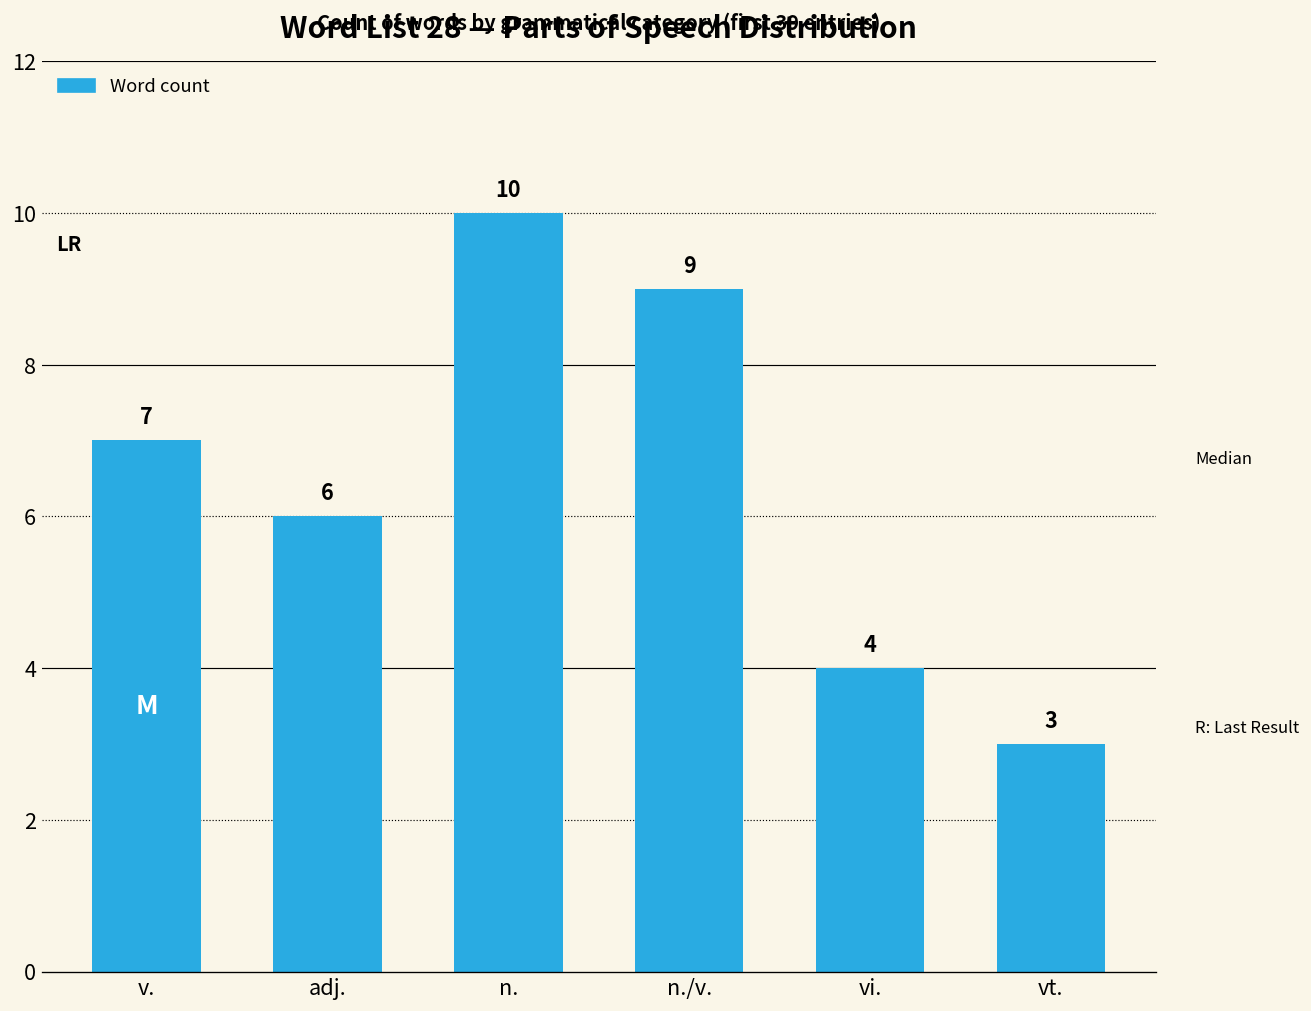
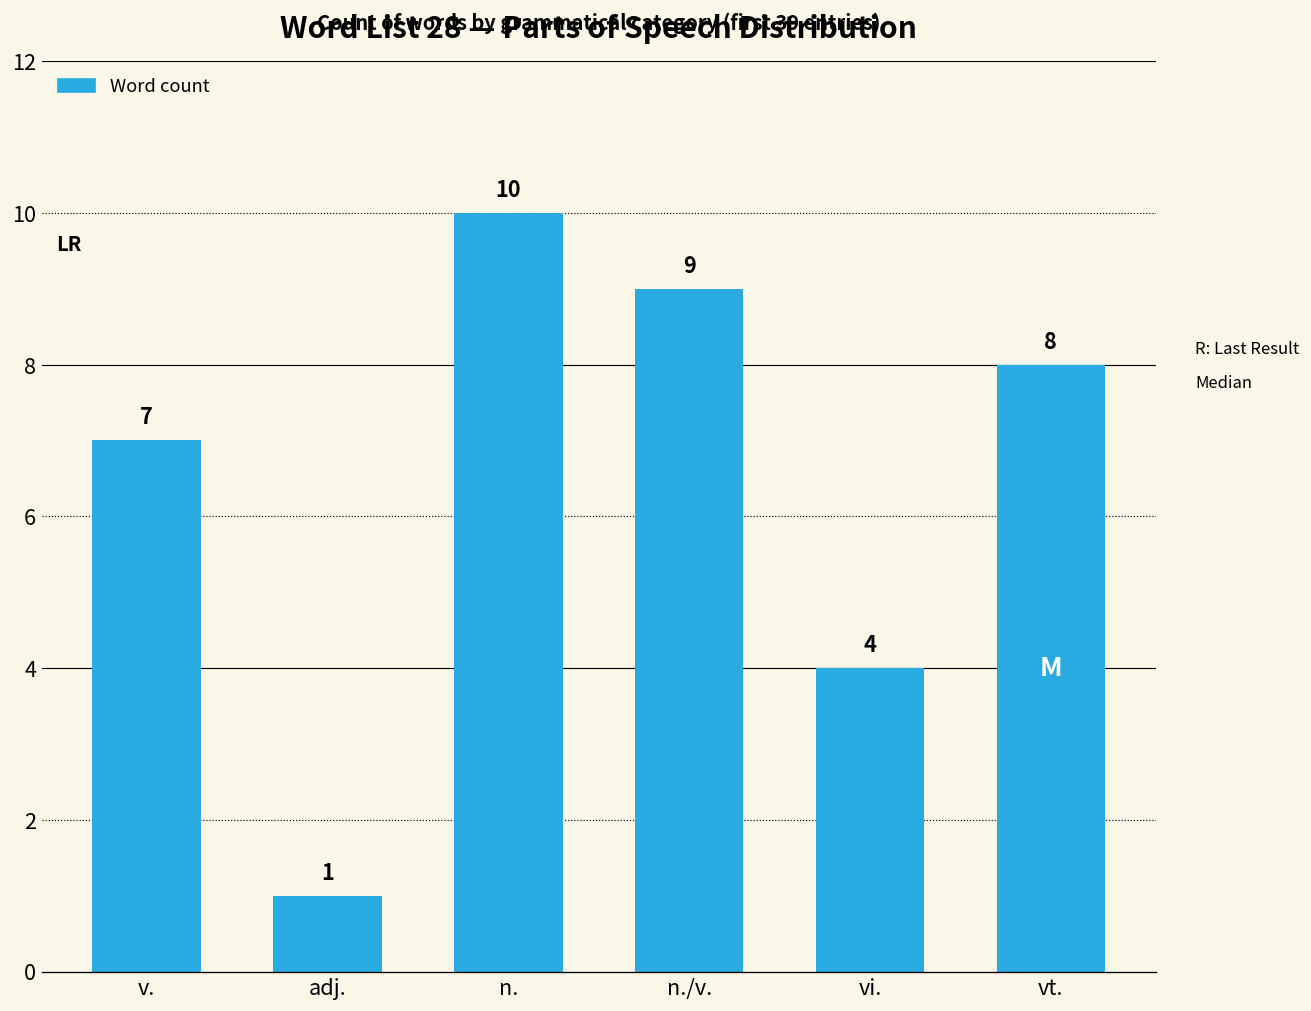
adj.: 6 -> 1
vt.: 3 -> 8
